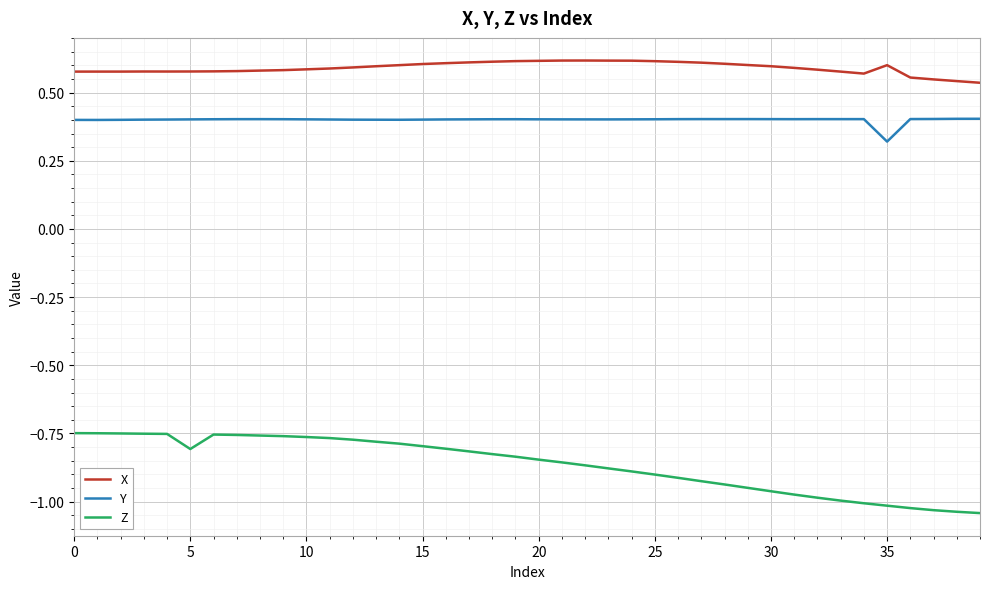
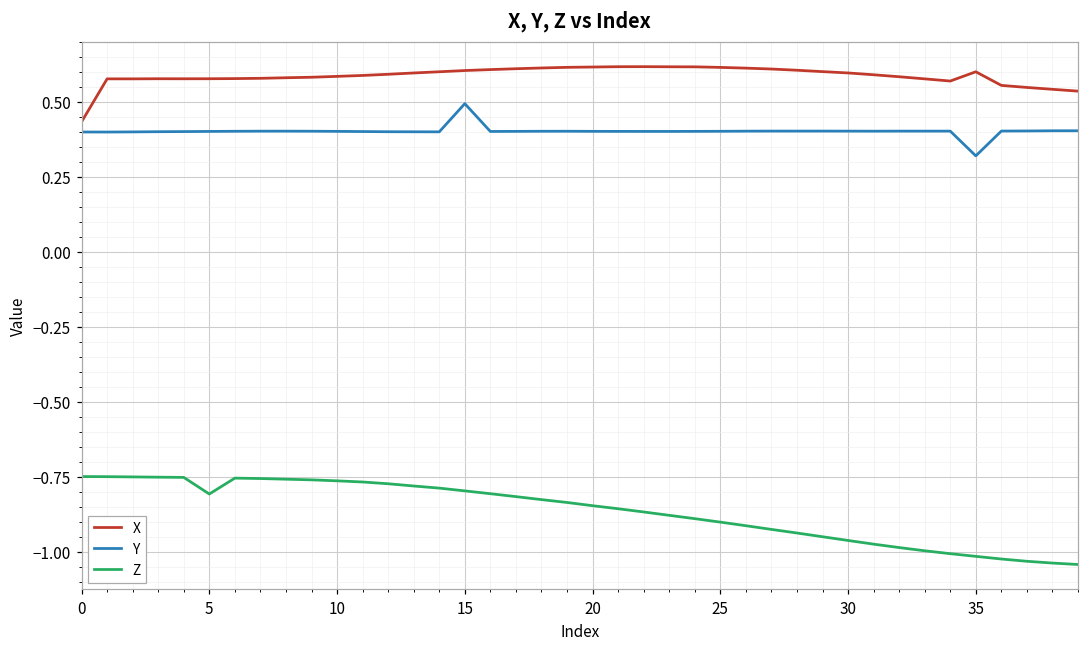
X, 0: 0.58 -> 0.43
Y, 15: 0.40 -> 0.49
